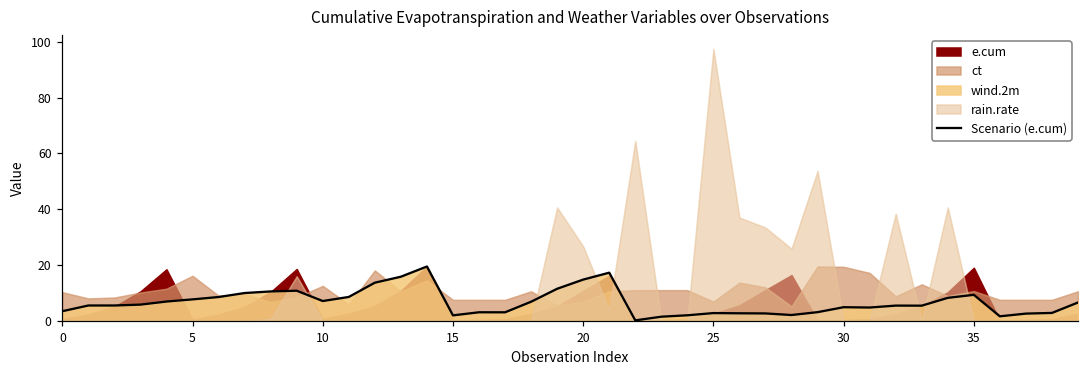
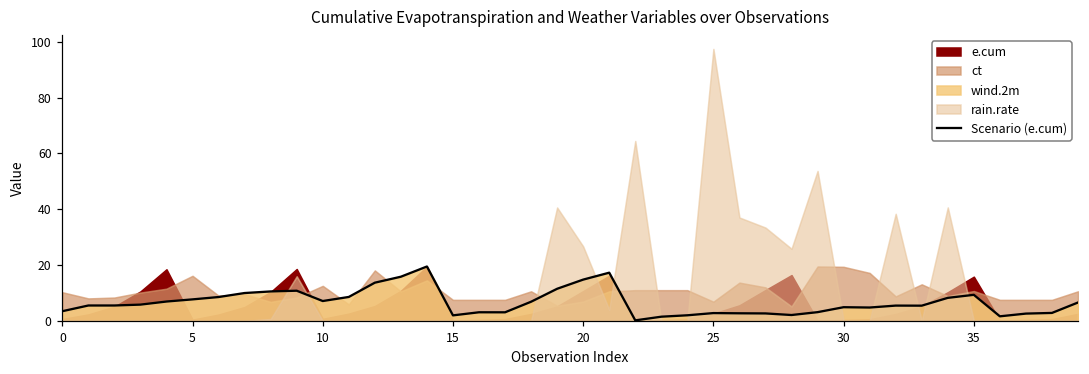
e.cum, 35: 19 -> 16
